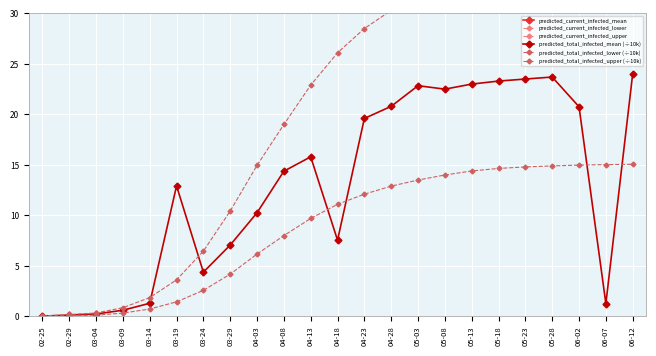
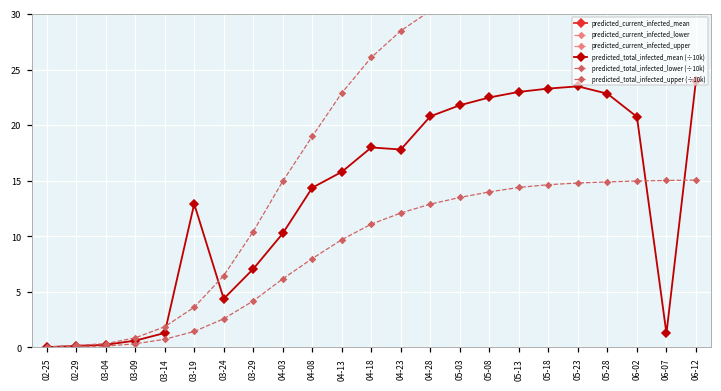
predicted_total_infected_mean (÷10k), 04-18: 7.5 -> 18.0
predicted_total_infected_mean (÷10k), 04-23: 19.6 -> 17.8
predicted_total_infected_mean (÷10k), 05-03: 22.8 -> 21.8
predicted_total_infected_mean (÷10k), 05-28: 23.7 -> 22.8
